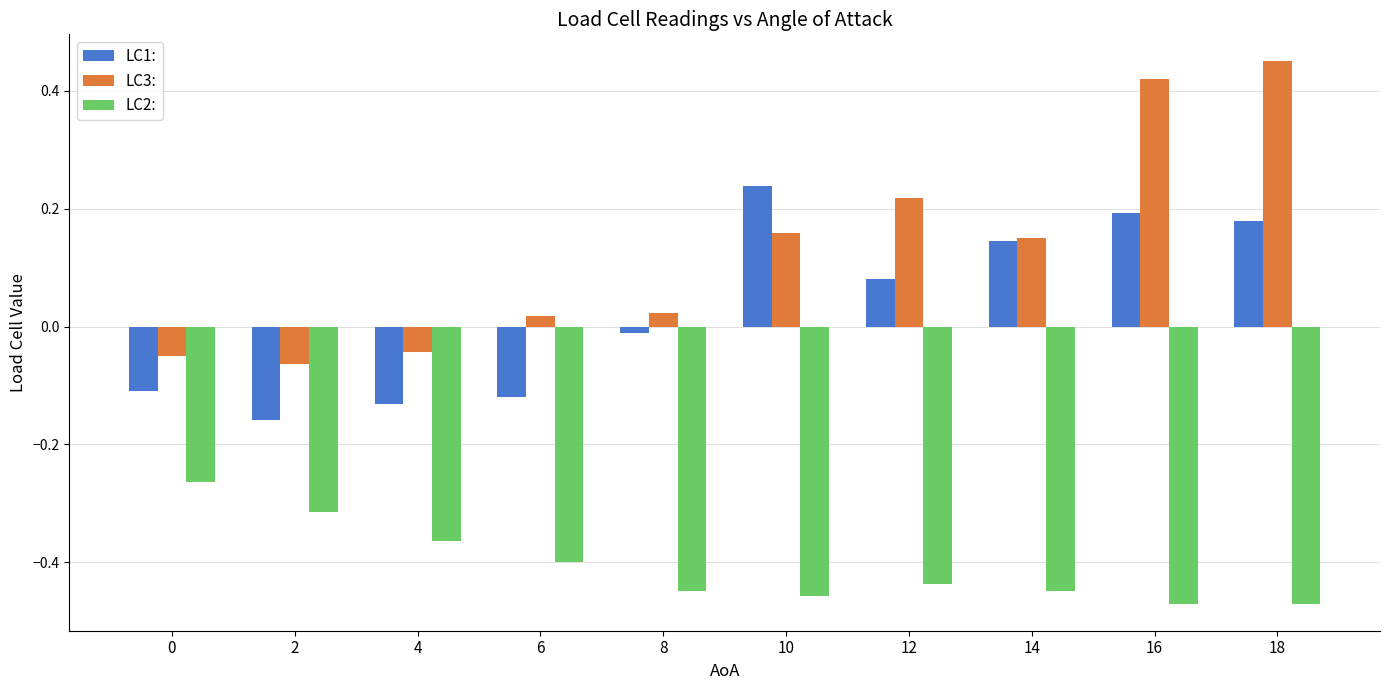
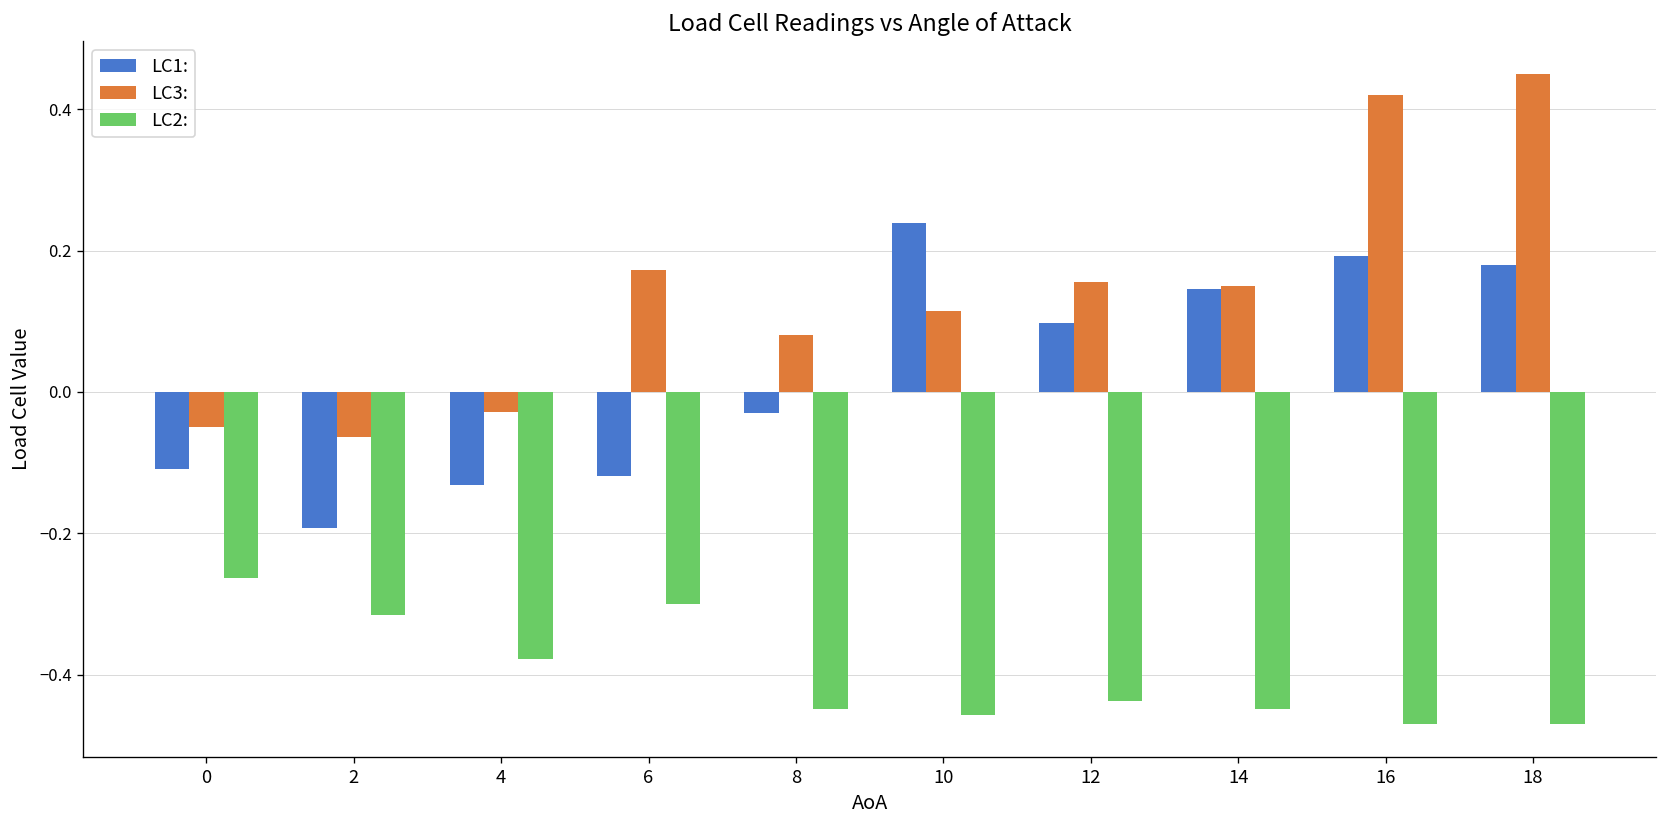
LC1:, 2: -0.16 -> -0.19
LC3:, 4: -0.04 -> -0.03
LC2:, 4: -0.36 -> -0.38
LC3:, 6: 0.02 -> 0.17
LC2:, 6: -0.4 -> -0.3
LC1:, 8: -0.01 -> -0.03
LC3:, 8: 0.02 -> 0.08
LC3:, 10: 0.16 -> 0.12
LC1:, 12: 0.08 -> 0.10
LC3:, 12: 0.22 -> 0.16
